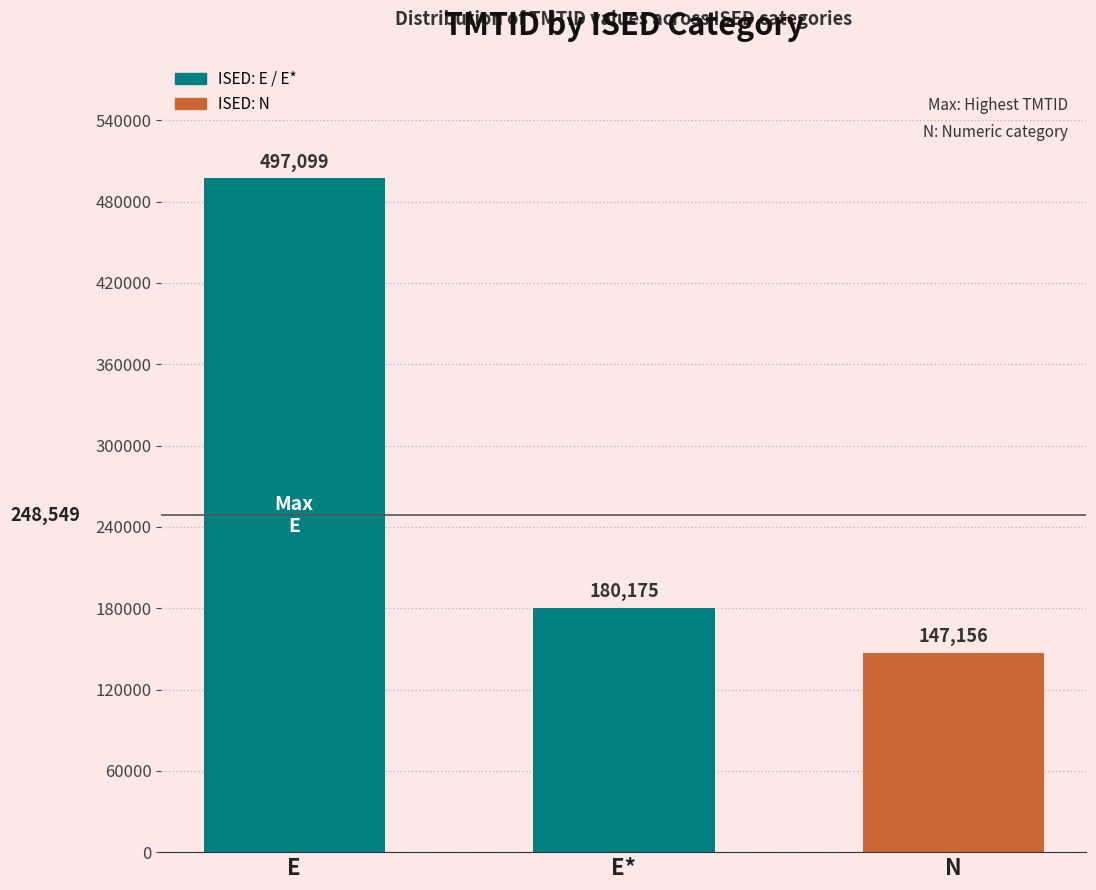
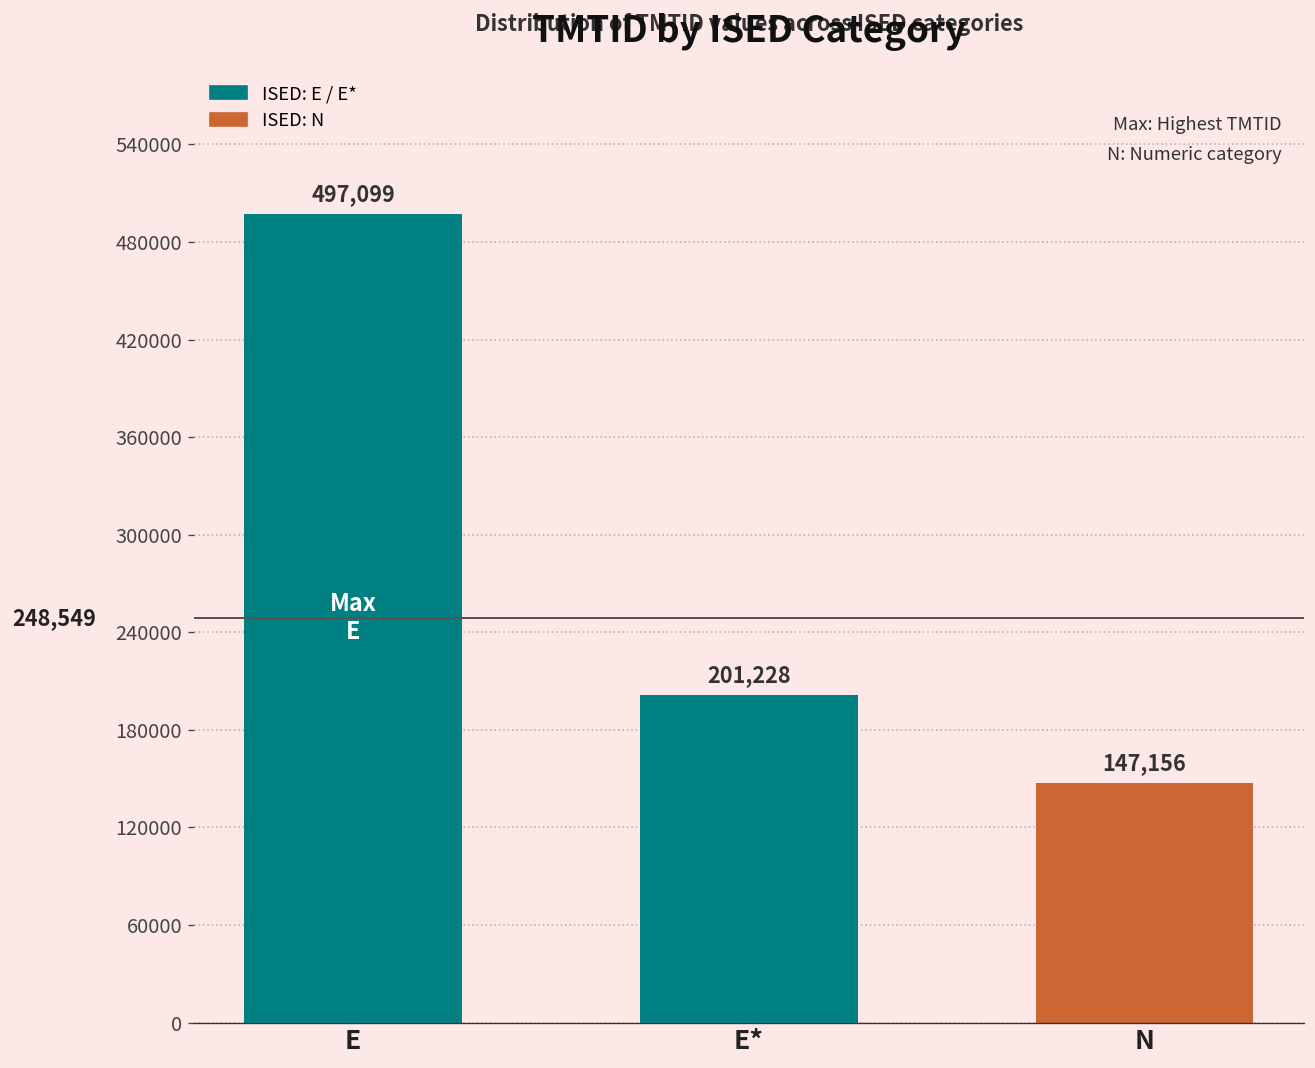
E*: 180,175 -> 201,228
